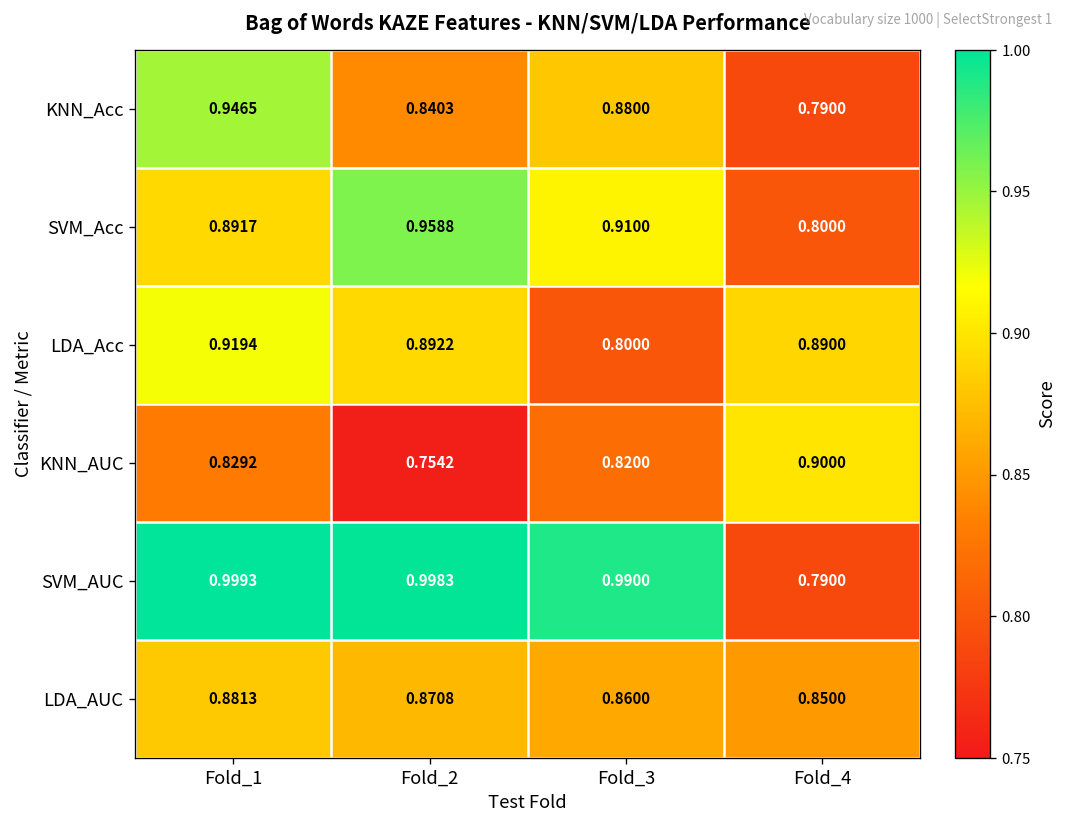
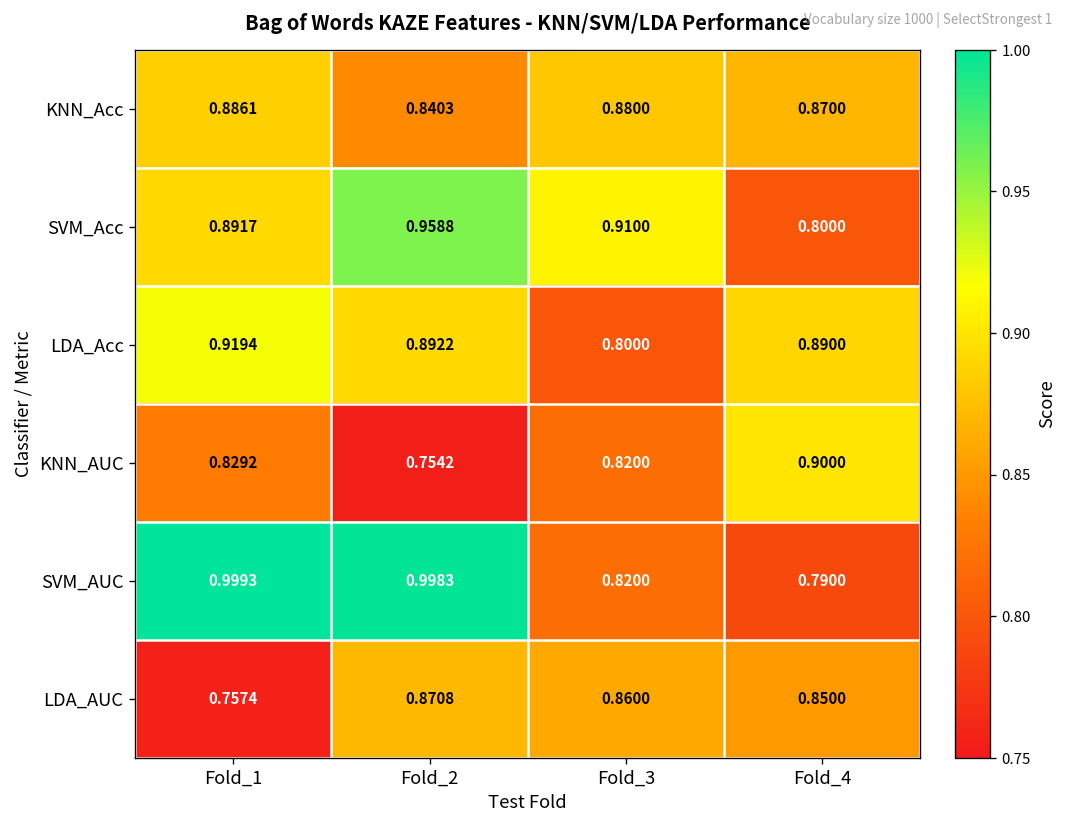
KNN_Acc, Fold_1: 0.9465 -> 0.8861
KNN_Acc, Fold_4: 0.7900 -> 0.8700
SVM_AUC, Fold_3: 0.9900 -> 0.8200
LDA_AUC, Fold_1: 0.8813 -> 0.7574
